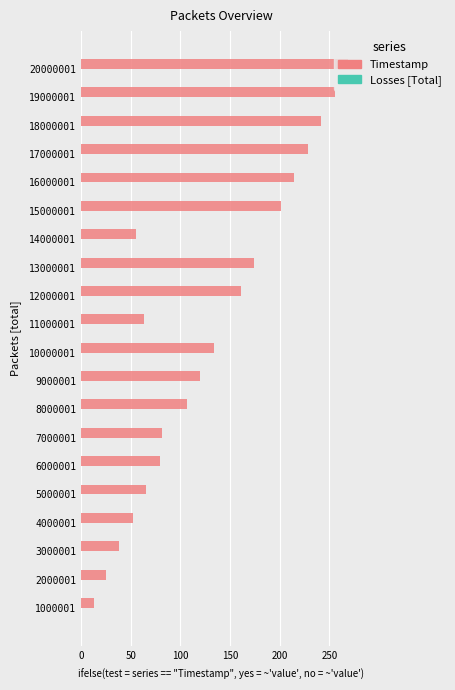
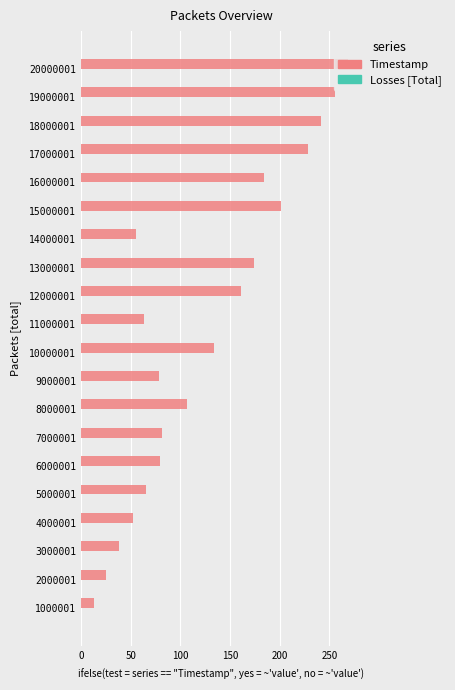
Timestamp, 16000001: 210 -> 180
Timestamp, 9000001: 120 -> 80
